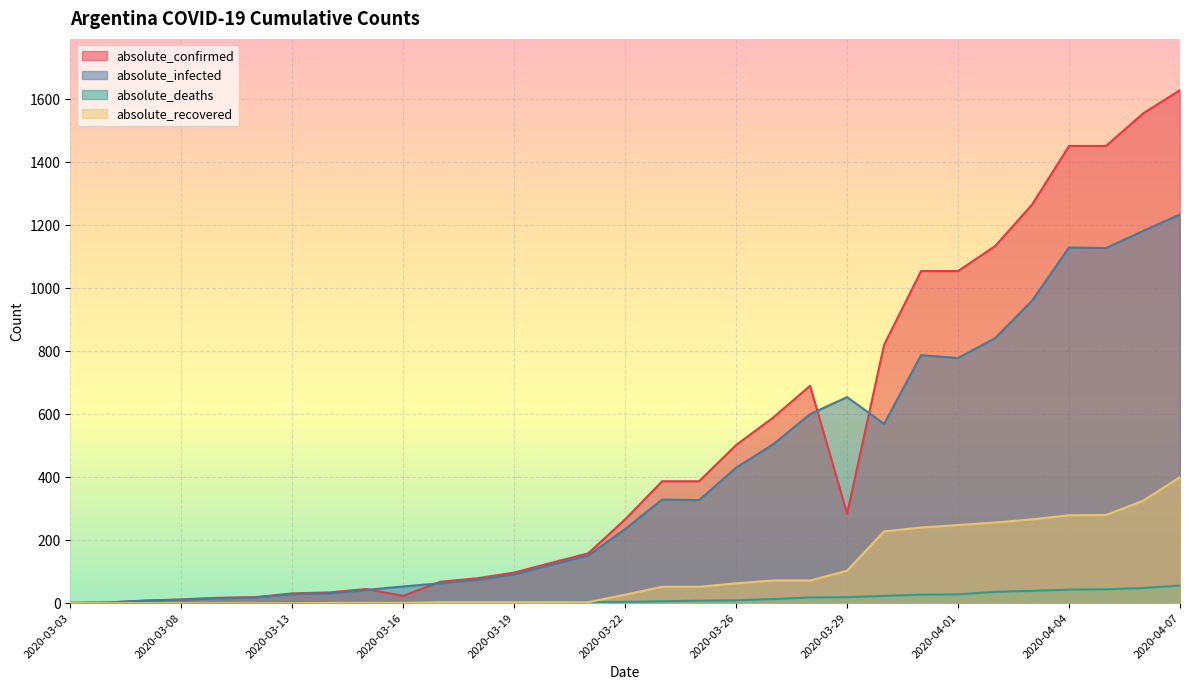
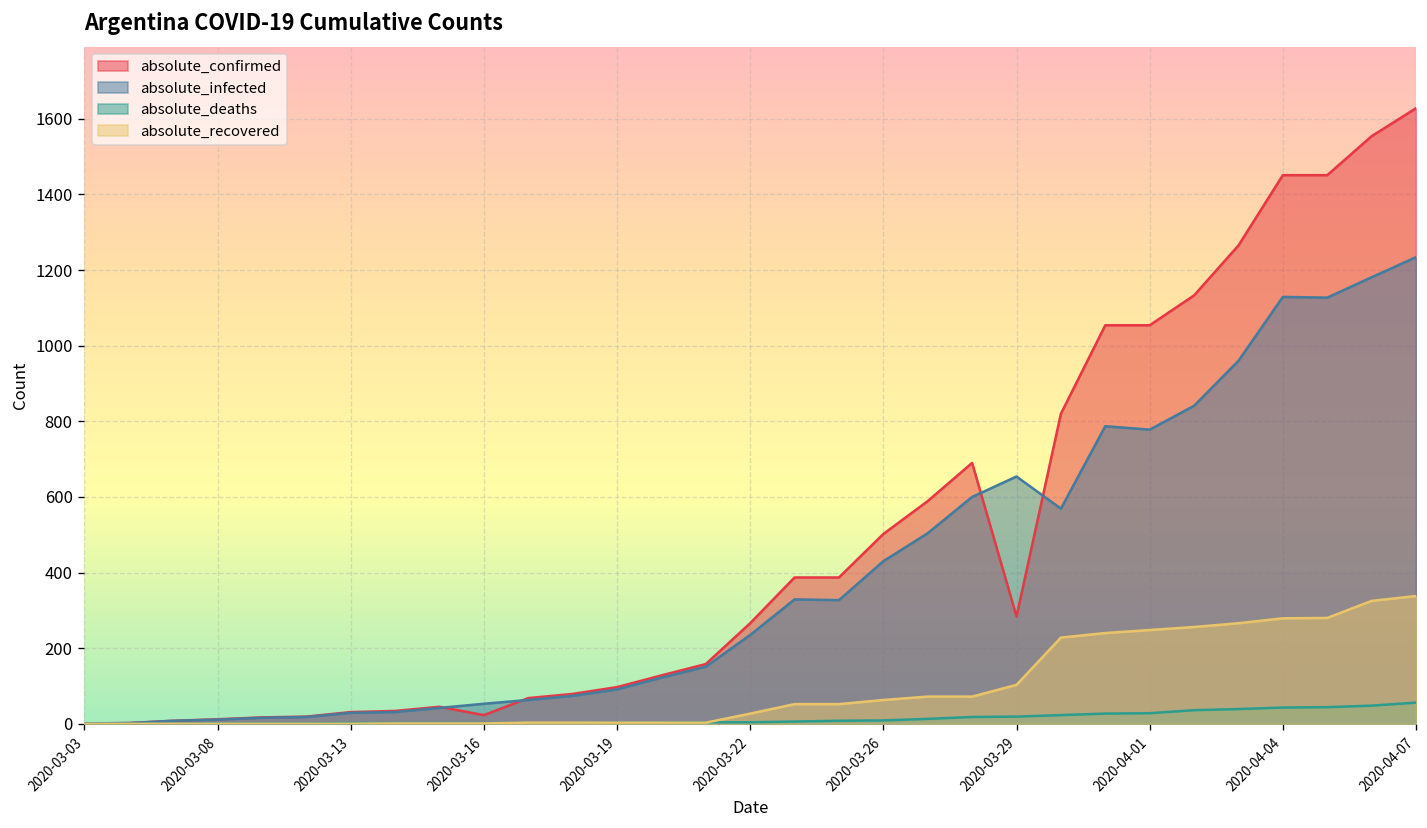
absolute_recovered, 2020-04-07: 400 -> 340
